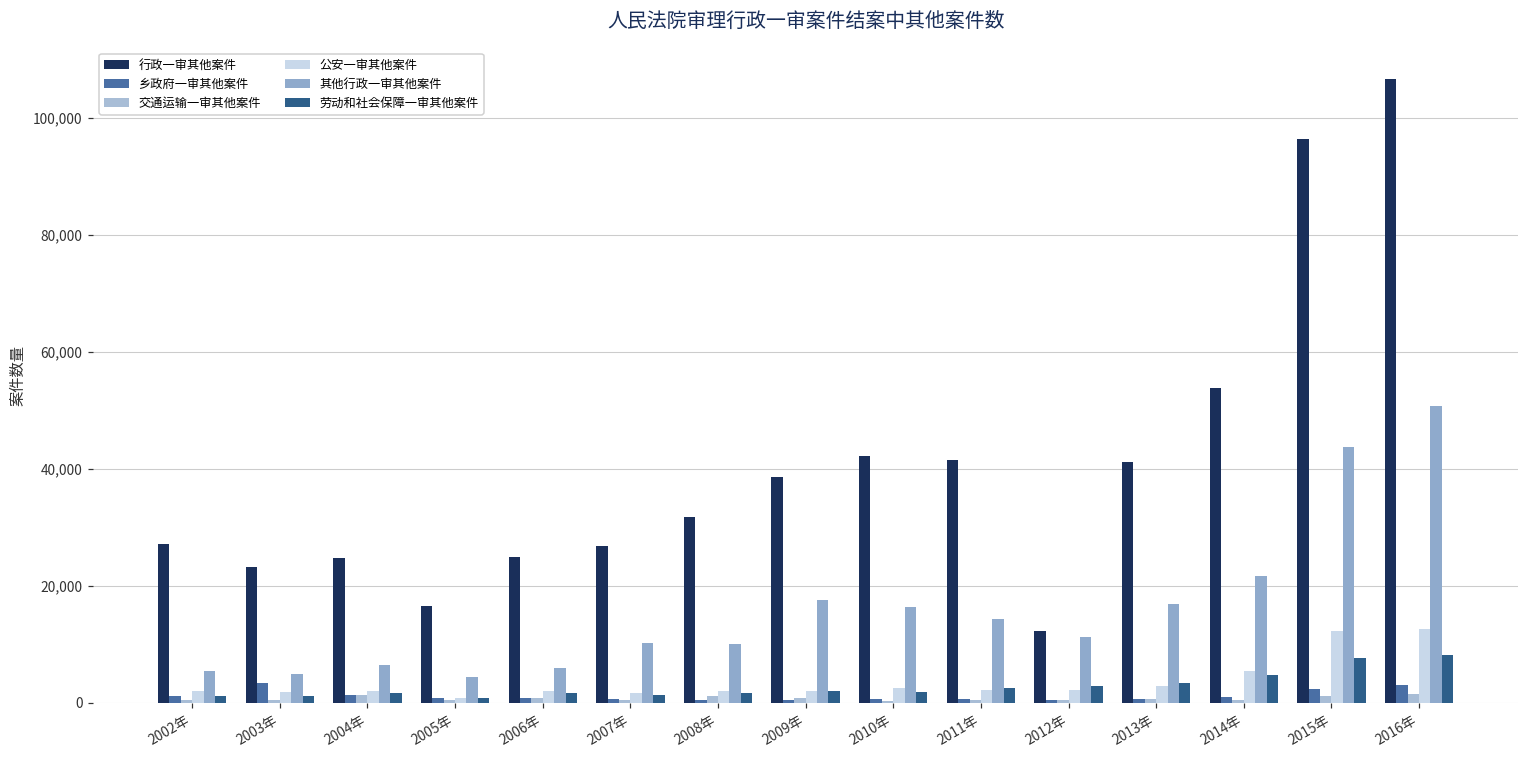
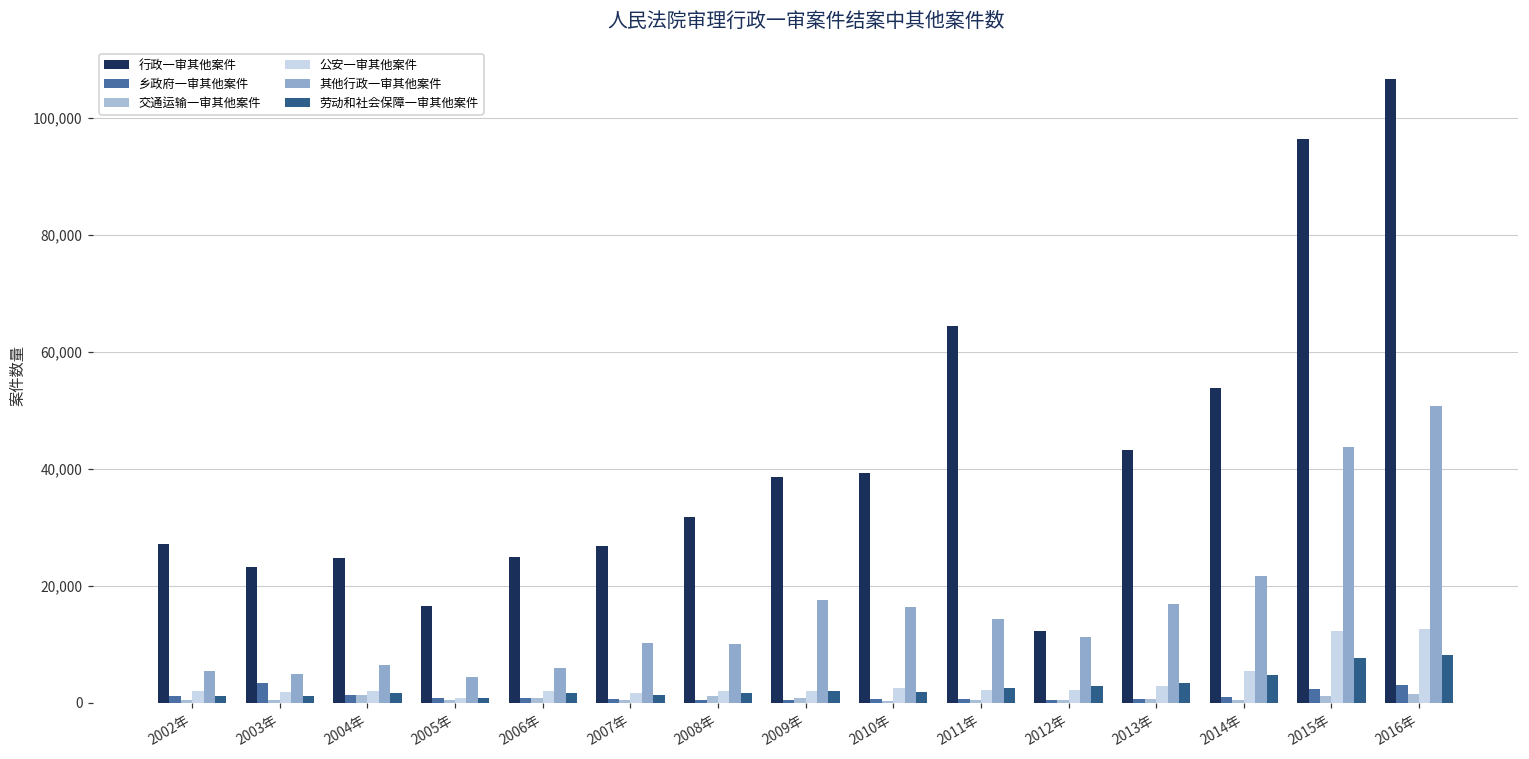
行政一审其他案件, 2010年: 42,000 -> 39,000
行政一审其他案件, 2011年: 42,000 -> 64,000
行政一审其他案件, 2013年: 41,000 -> 43,000
